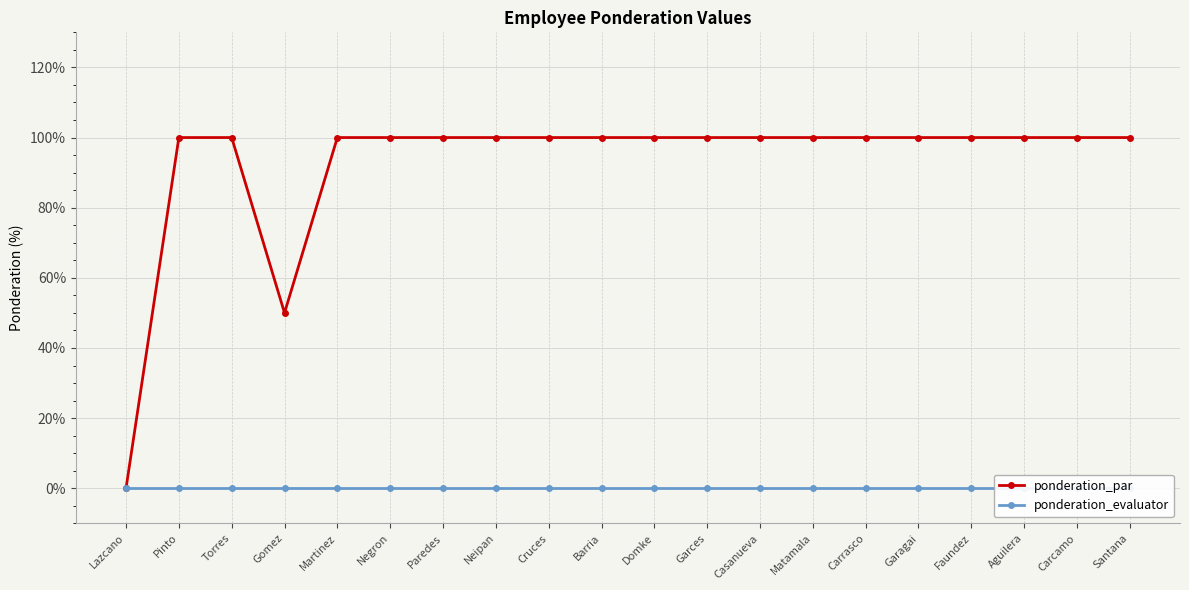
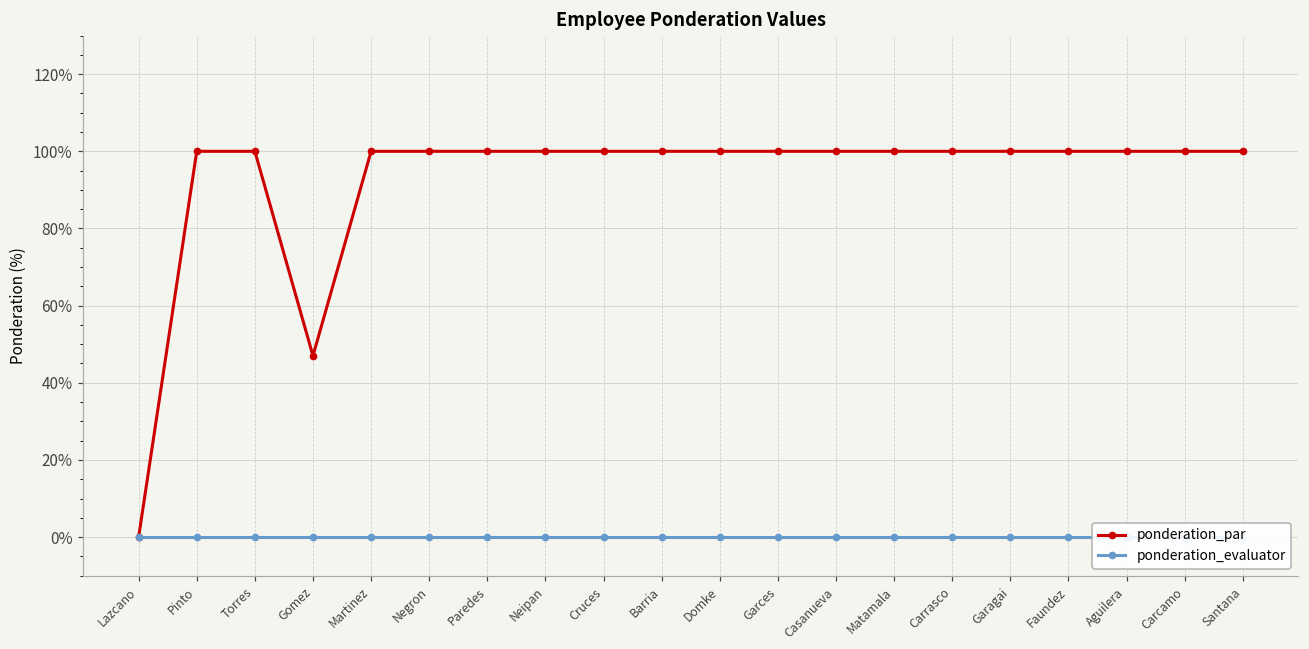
ponderation_par, Gomez: 50% -> 47%
